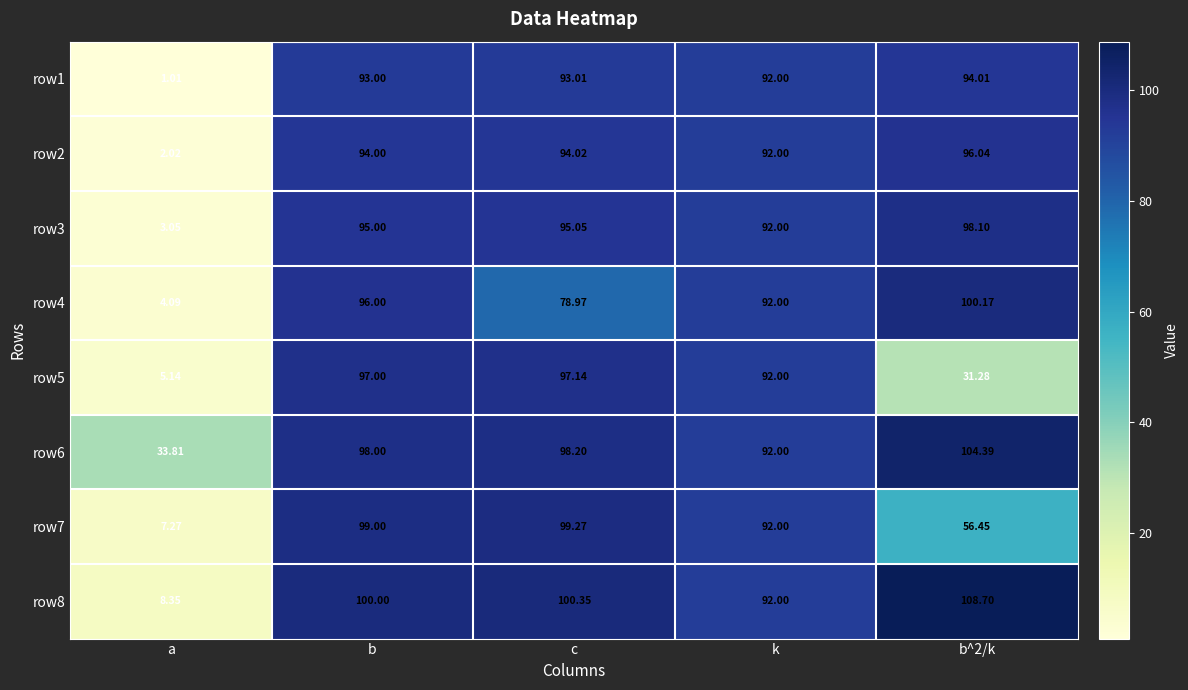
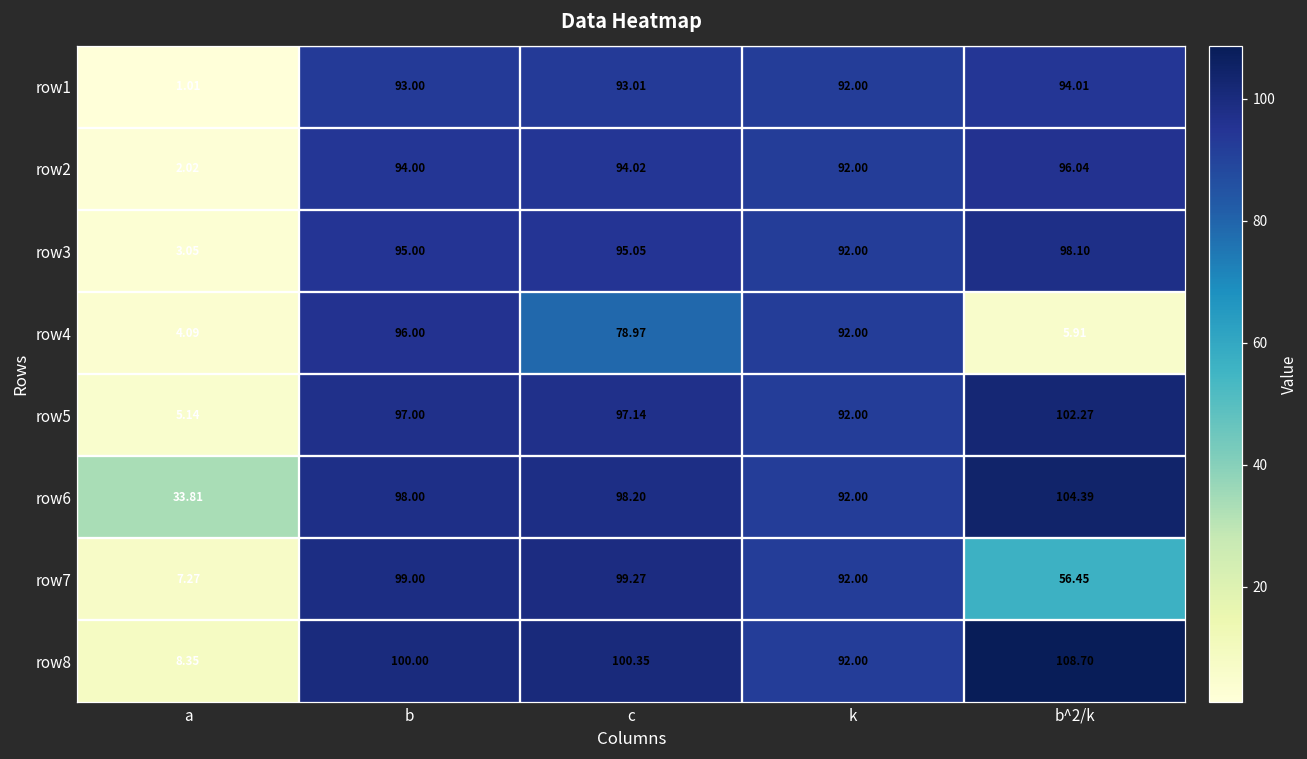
row4, b^2/k: 100.17 -> 5.91
row5, b^2/k: 31.28 -> 102.27
